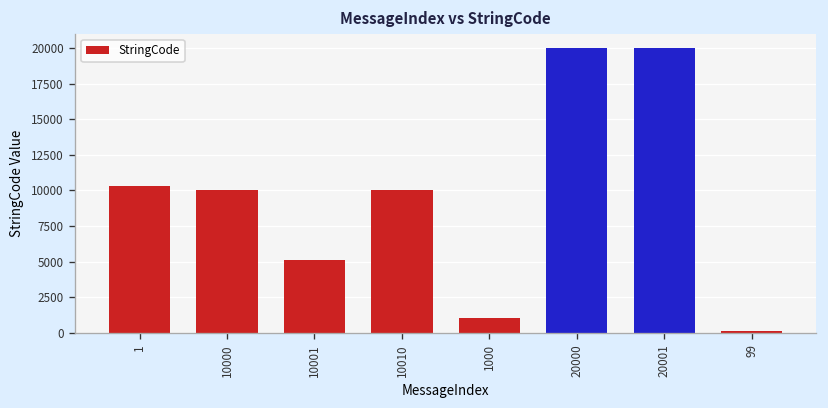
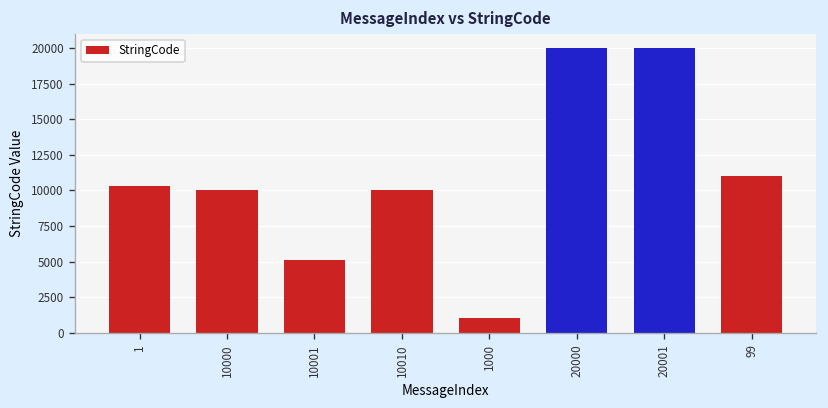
99: 100 -> 11000
